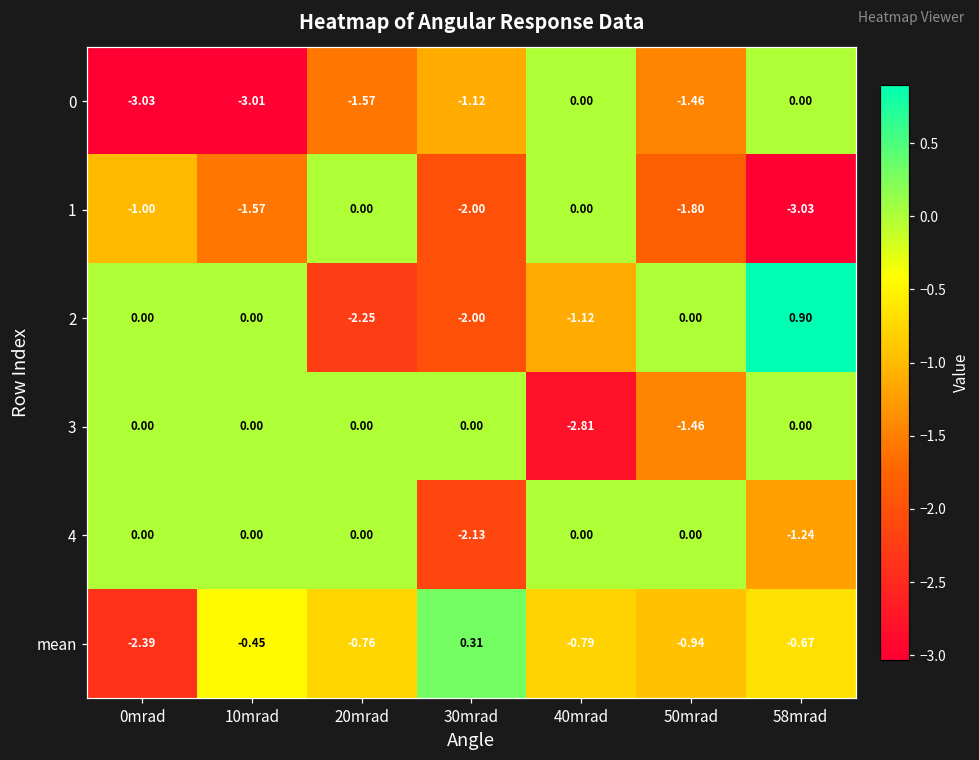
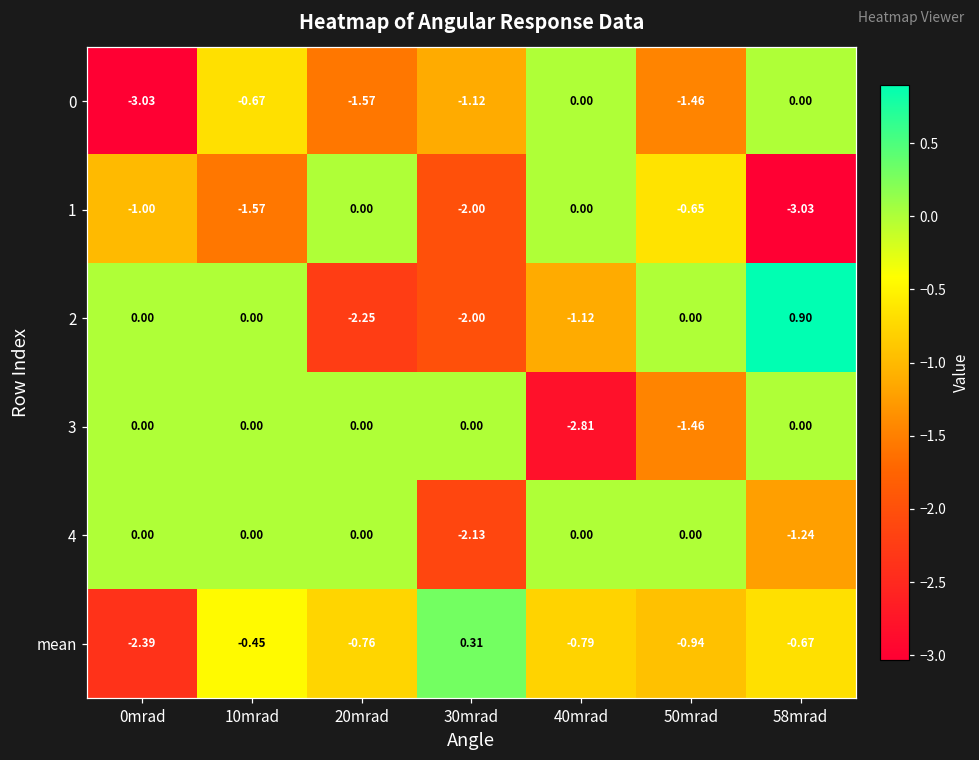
0, 10mrad: -3.01 -> -0.67
1, 50mrad: -1.80 -> -0.65
